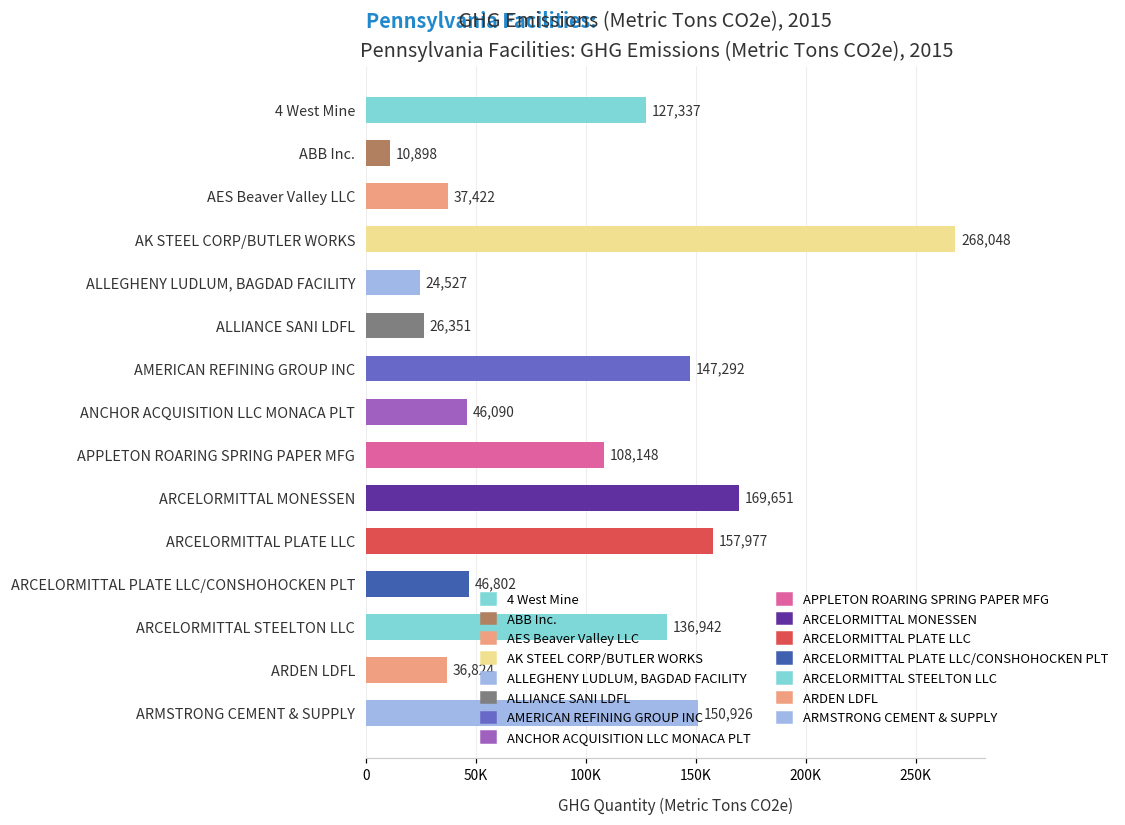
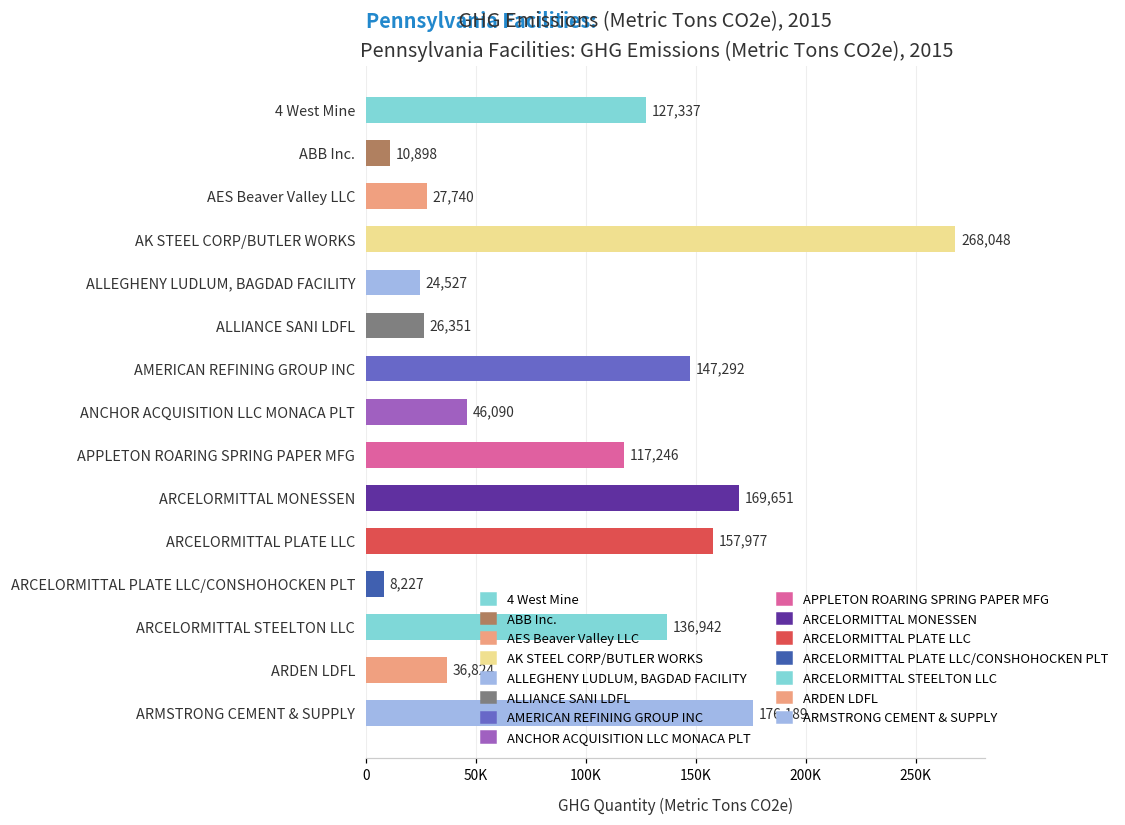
AES Beaver Valley LLC: 37,422 -> 27,740
APPLETON ROARING SPRING PAPER MFG: 108,148 -> 117,246
ARCELORMITTAL PLATE LLC/CONSHOHOCKEN PLT: 46,802 -> 8,227
ARMSTRONG CEMENT & SUPPLY: 150,926 -> 176,189
